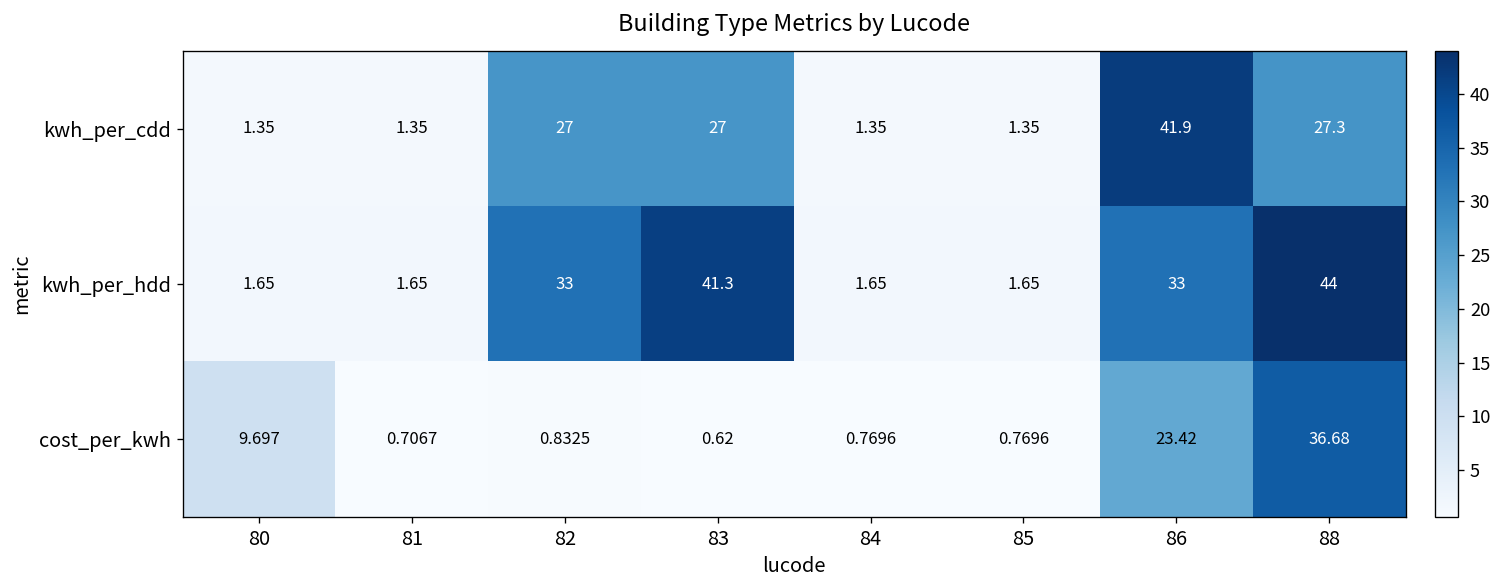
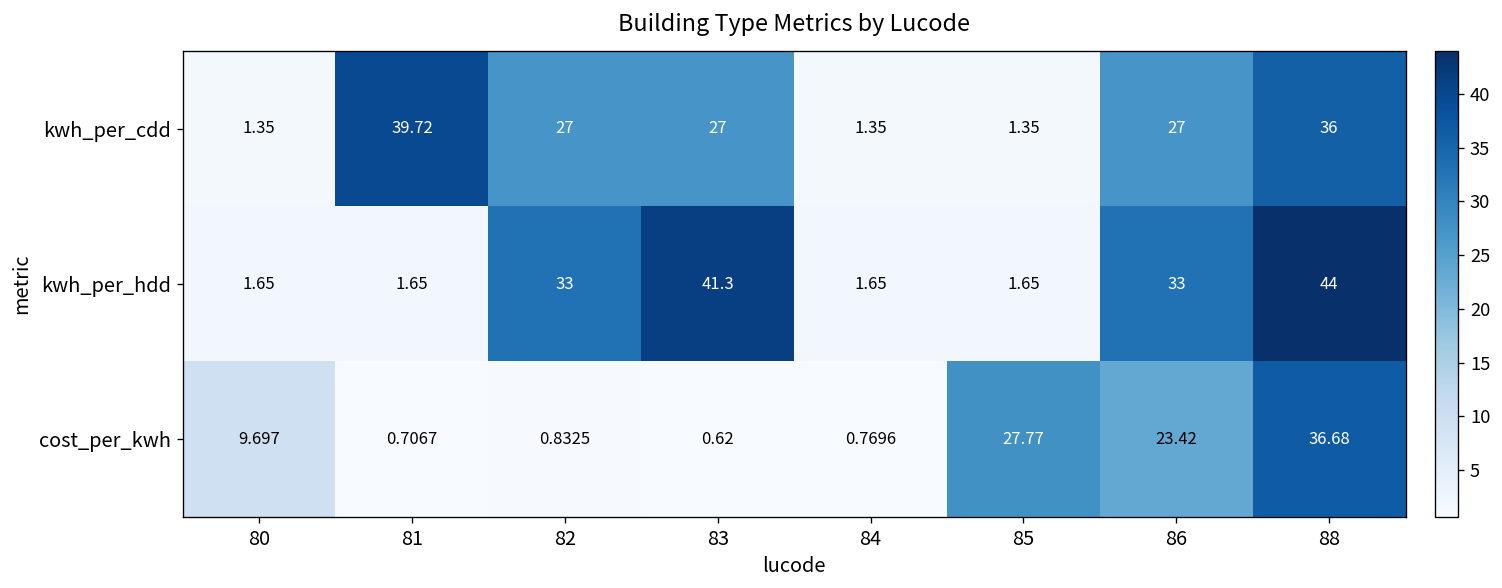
kwh_per_cdd, 81: 1.35 -> 39.72
kwh_per_cdd, 86: 41.9 -> 27
kwh_per_cdd, 88: 27.3 -> 36
cost_per_kwh, 85: 0.7696 -> 27.77
